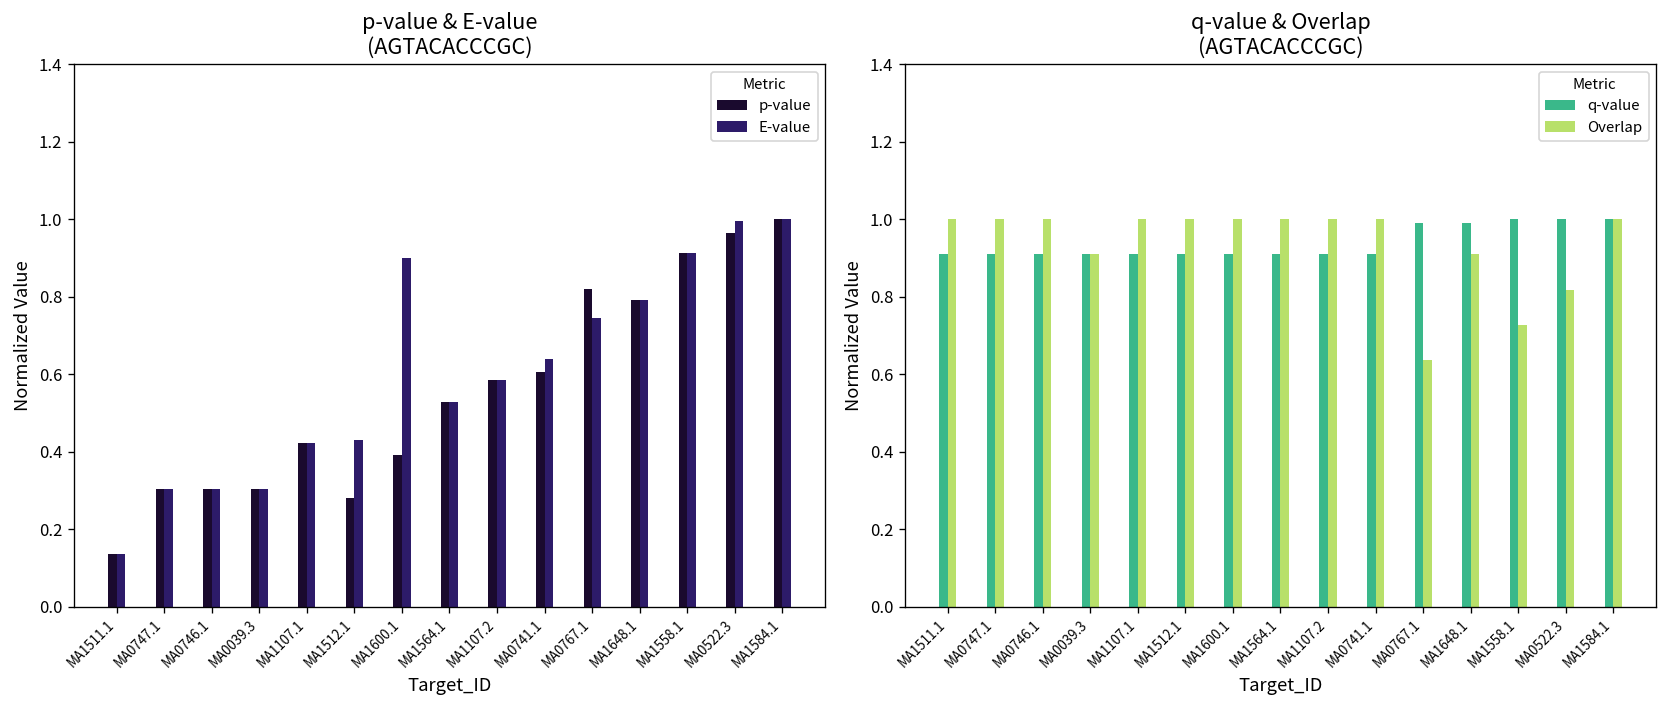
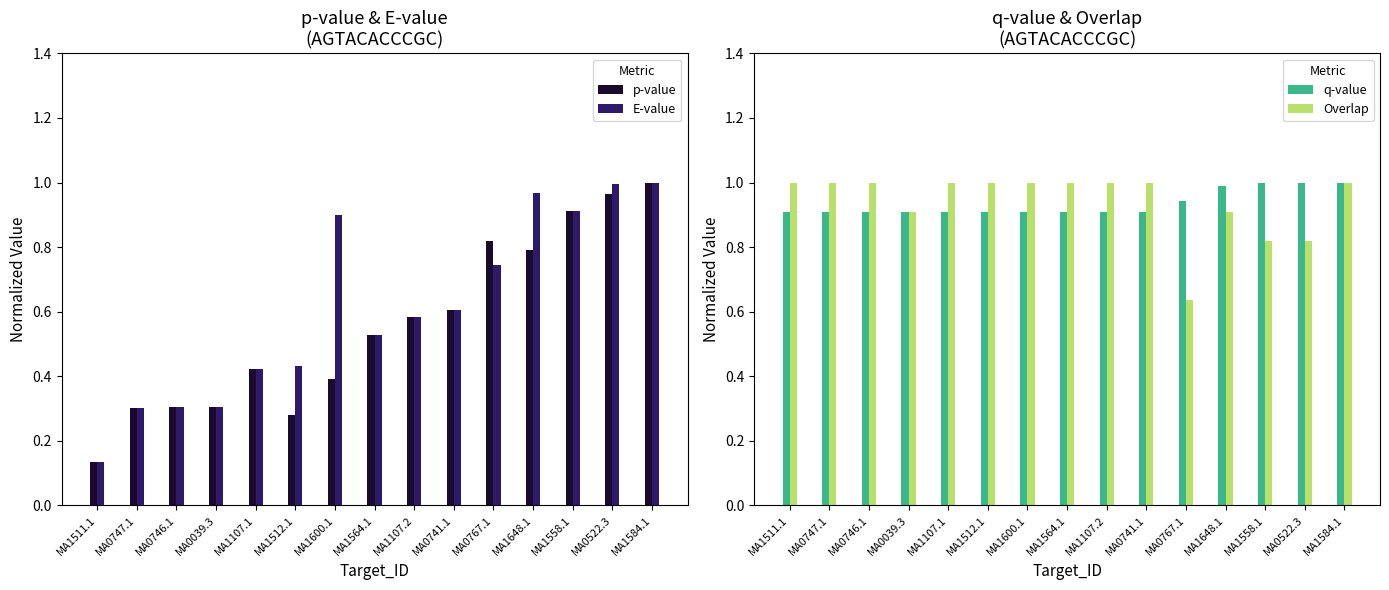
p-value & E-value (AGTACACCCGC), E-value, MA0741.1: 0.64 -> 0.61
p-value & E-value (AGTACACCCGC), E-value, MA1648.1: 0.79 -> 0.97
q-value & Overlap (AGTACACCCGC), q-value, MA0767.1: 0.99 -> 0.94
q-value & Overlap (AGTACACCCGC), Overlap, MA1558.1: 0.73 -> 0.82
